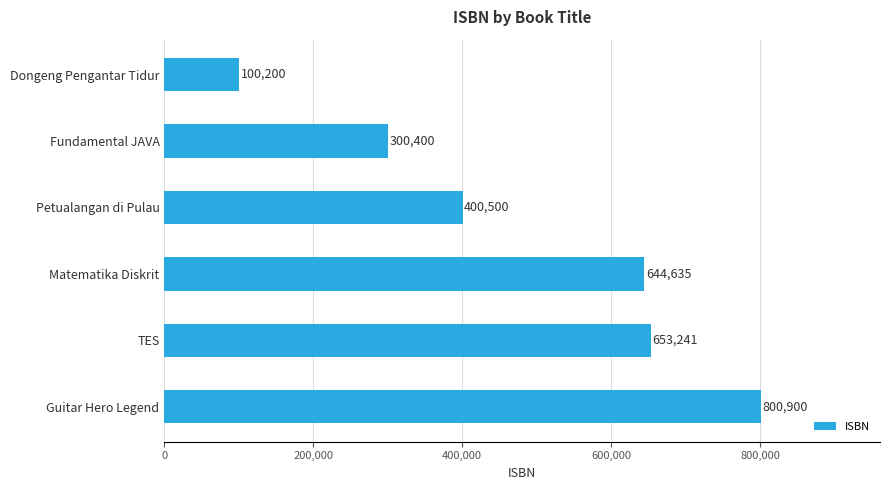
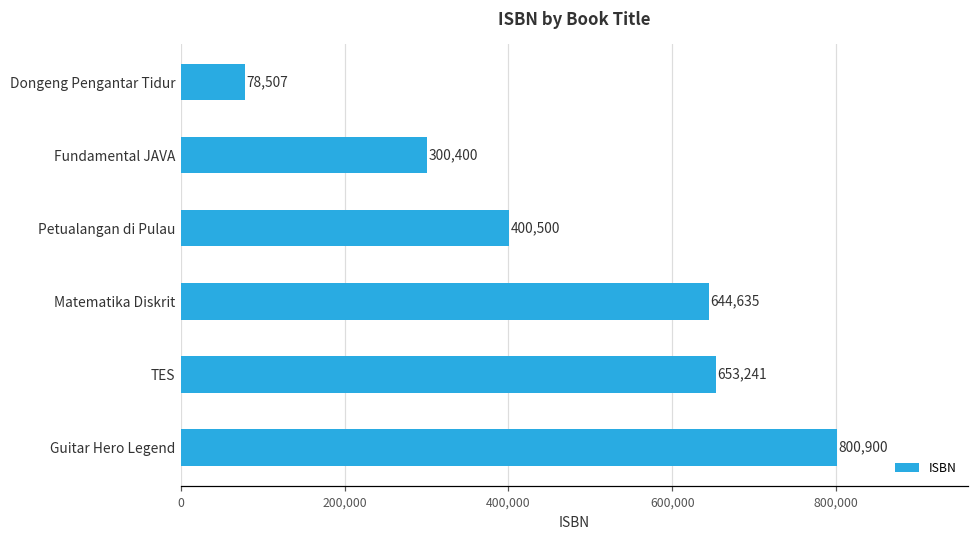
Dongeng Pengantar Tidur: 100,200 -> 78,507
